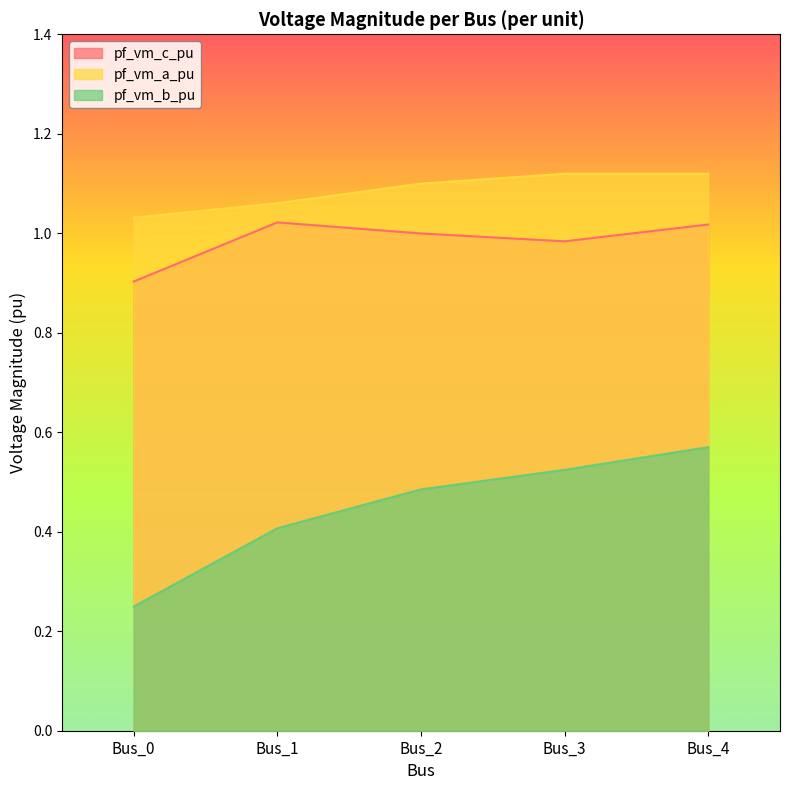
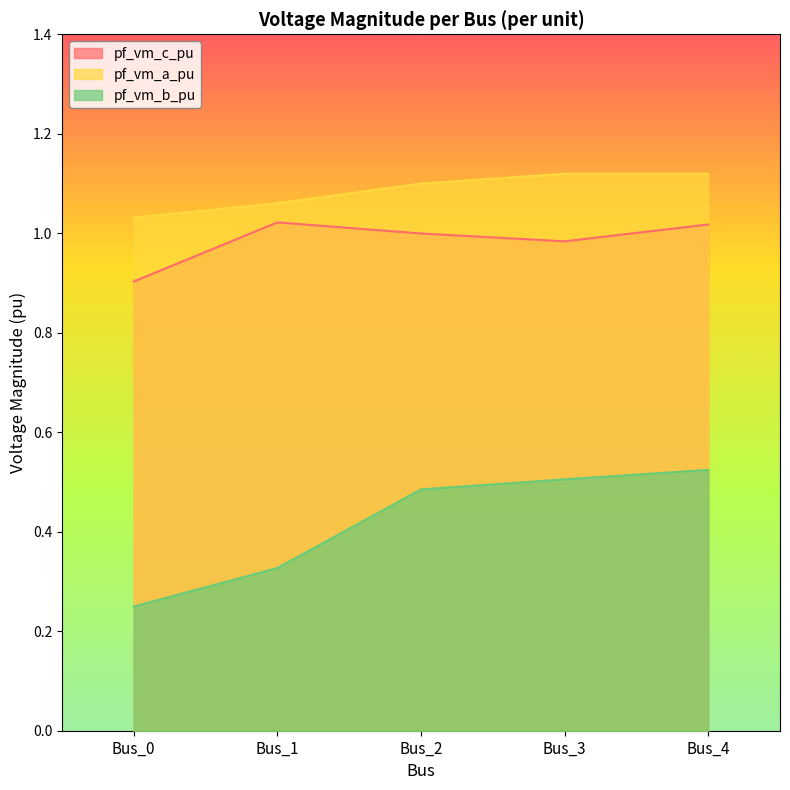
pf_vm_b_pu, Bus_1: 0.41 -> 0.33
pf_vm_b_pu, Bus_3: 0.52 -> 0.51
pf_vm_b_pu, Bus_4: 0.57 -> 0.52
